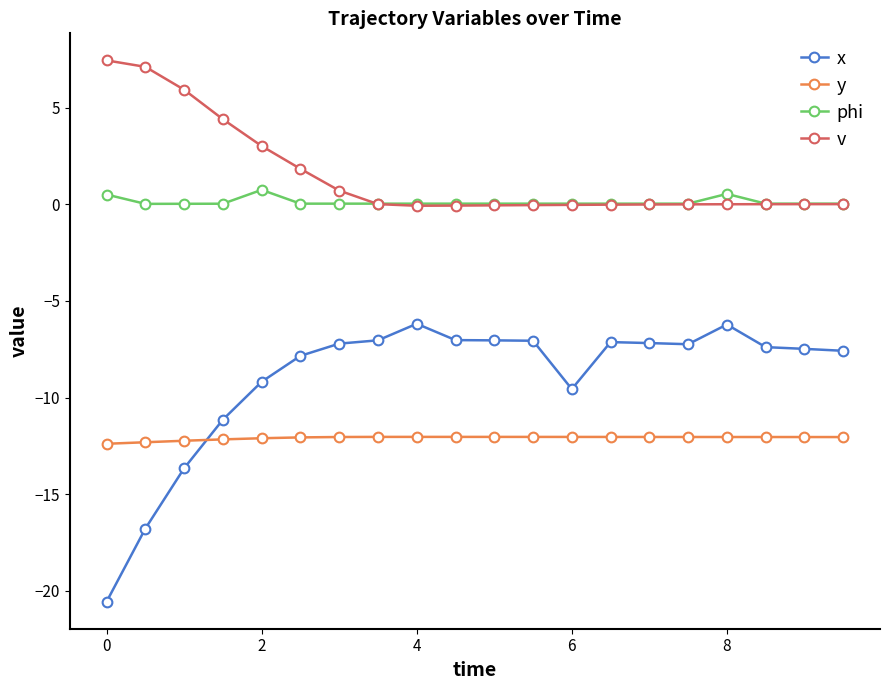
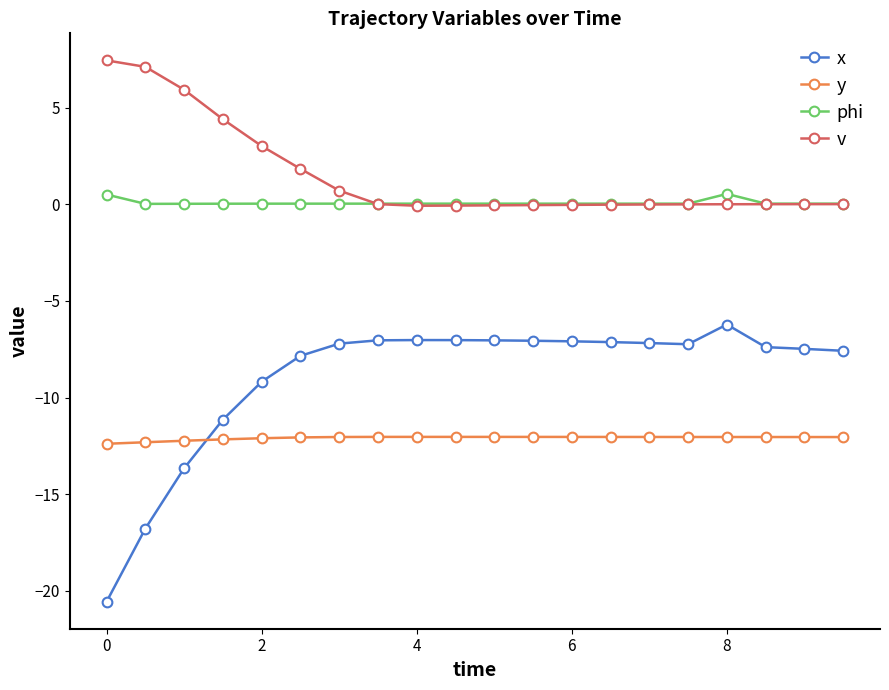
phi, 2: 0.7 -> 0.0
x, 4: -6.2 -> -7.0
x, 6: -9.6 -> -7.1
